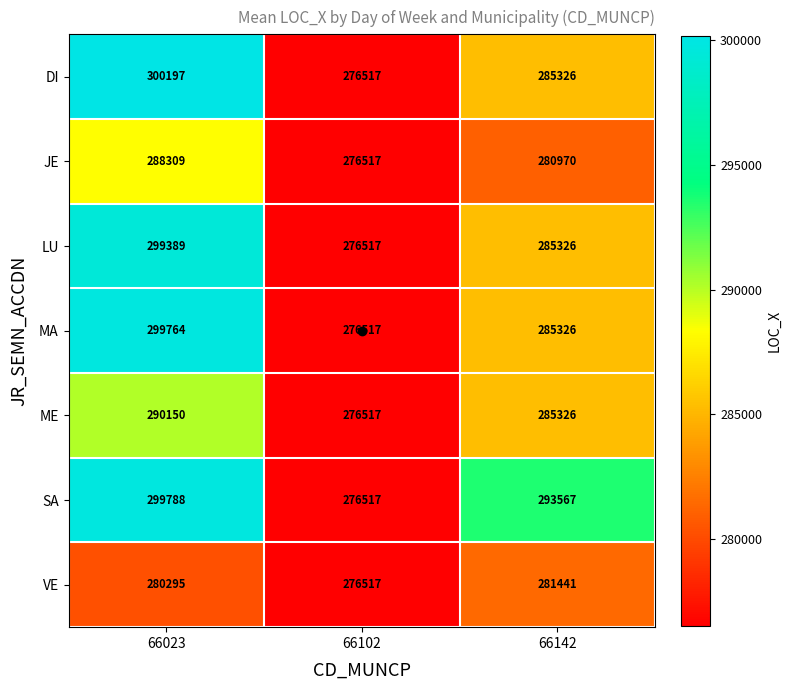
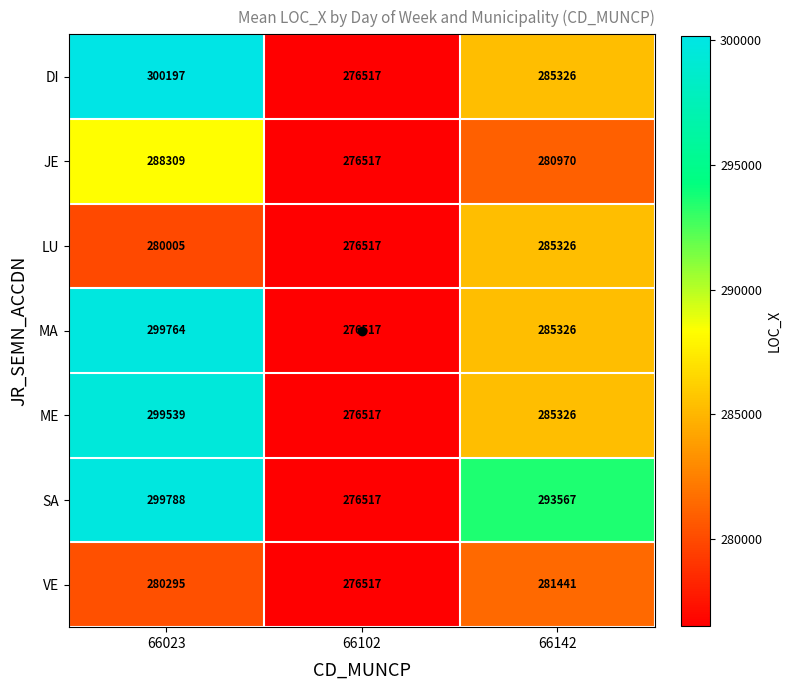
LU, 66023: 299389 -> 280005
ME, 66023: 290150 -> 299539
